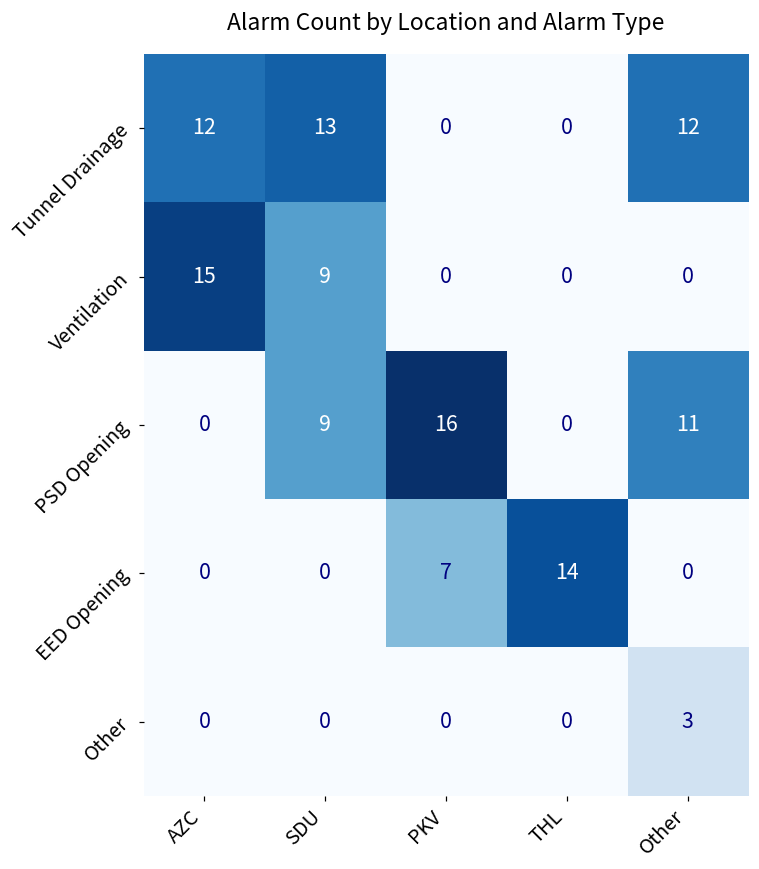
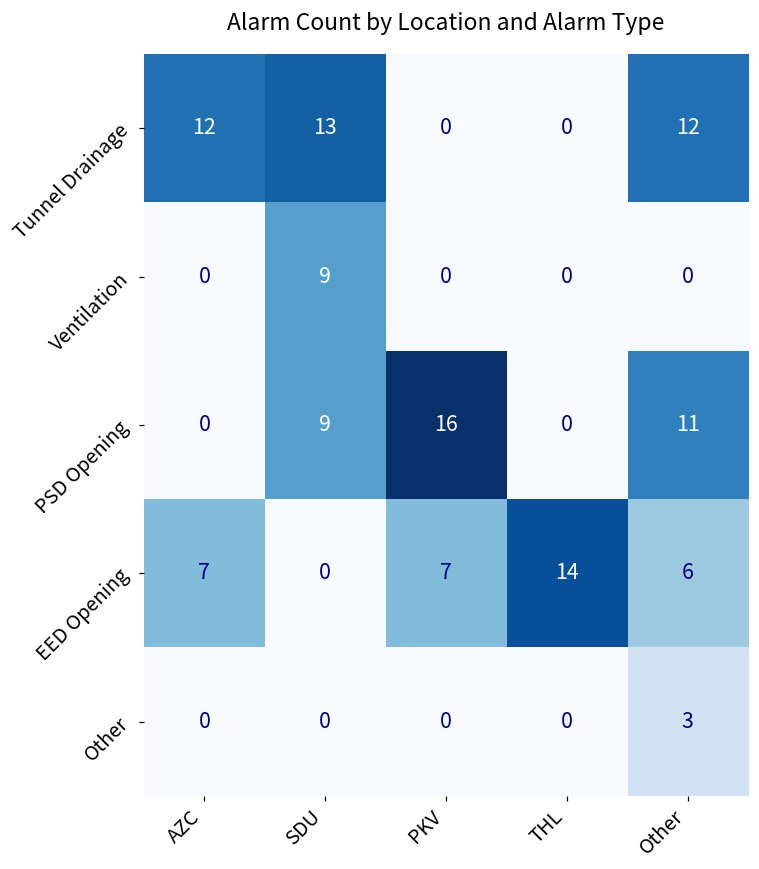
Ventilation, AZC: 15 -> 0
EED Opening, AZC: 0 -> 7
EED Opening, Other: 0 -> 6
